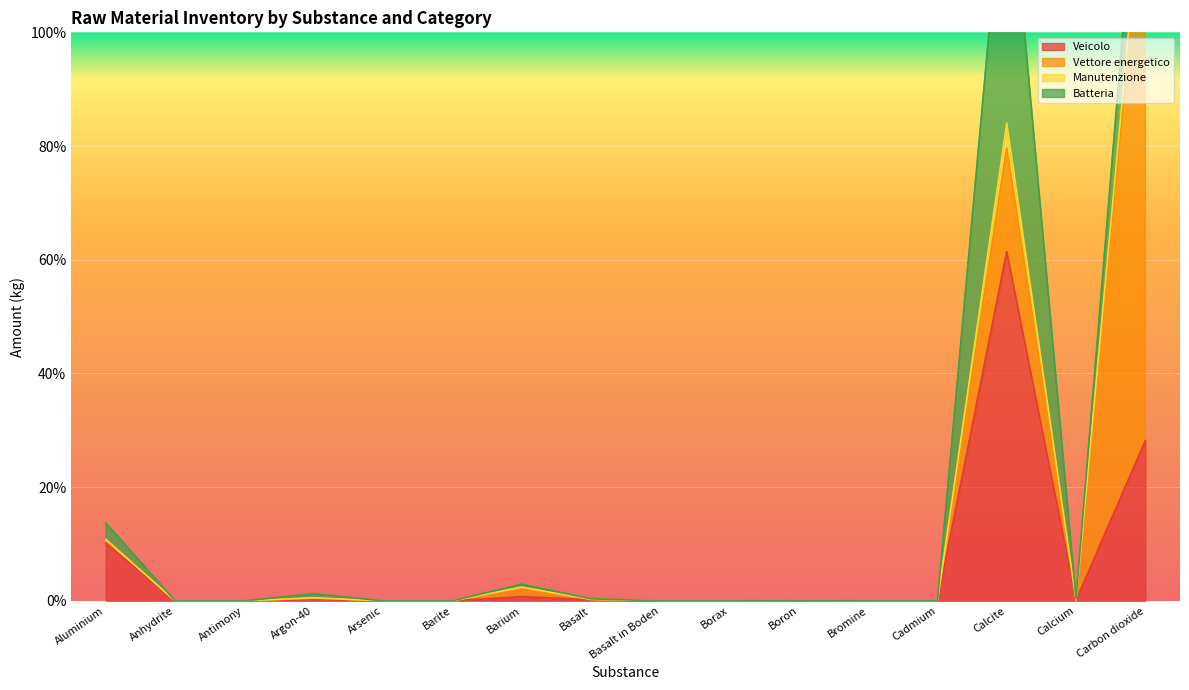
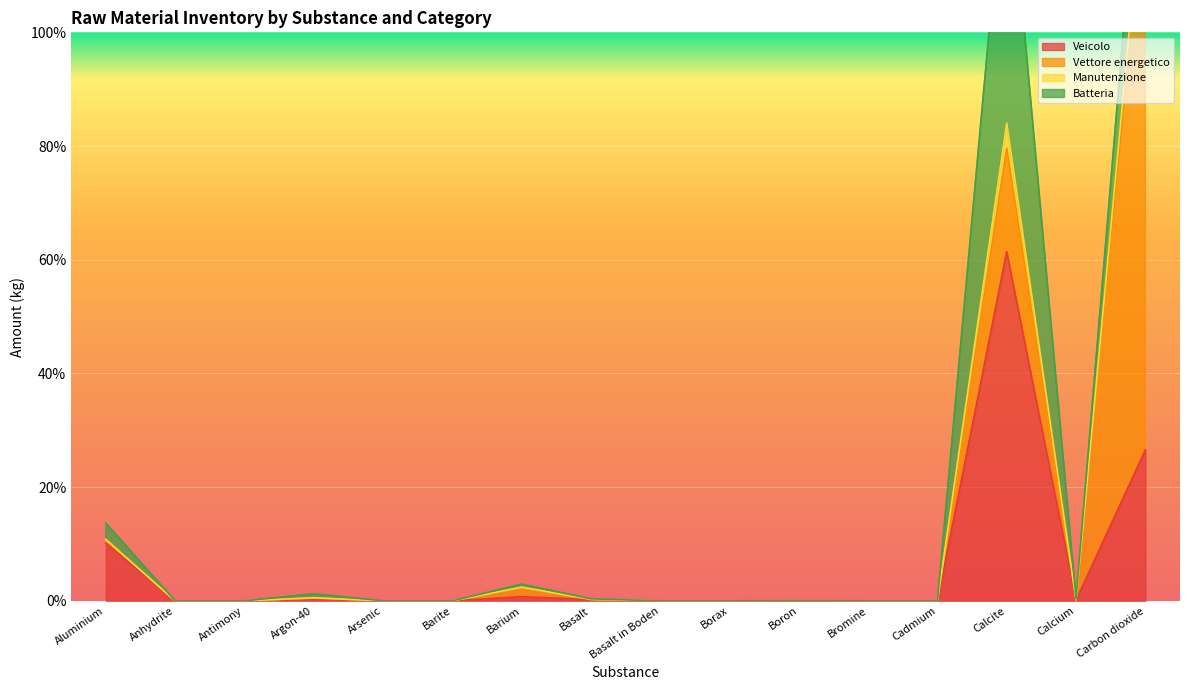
Veicolo, Carbon dioxide: 28% -> 27%
